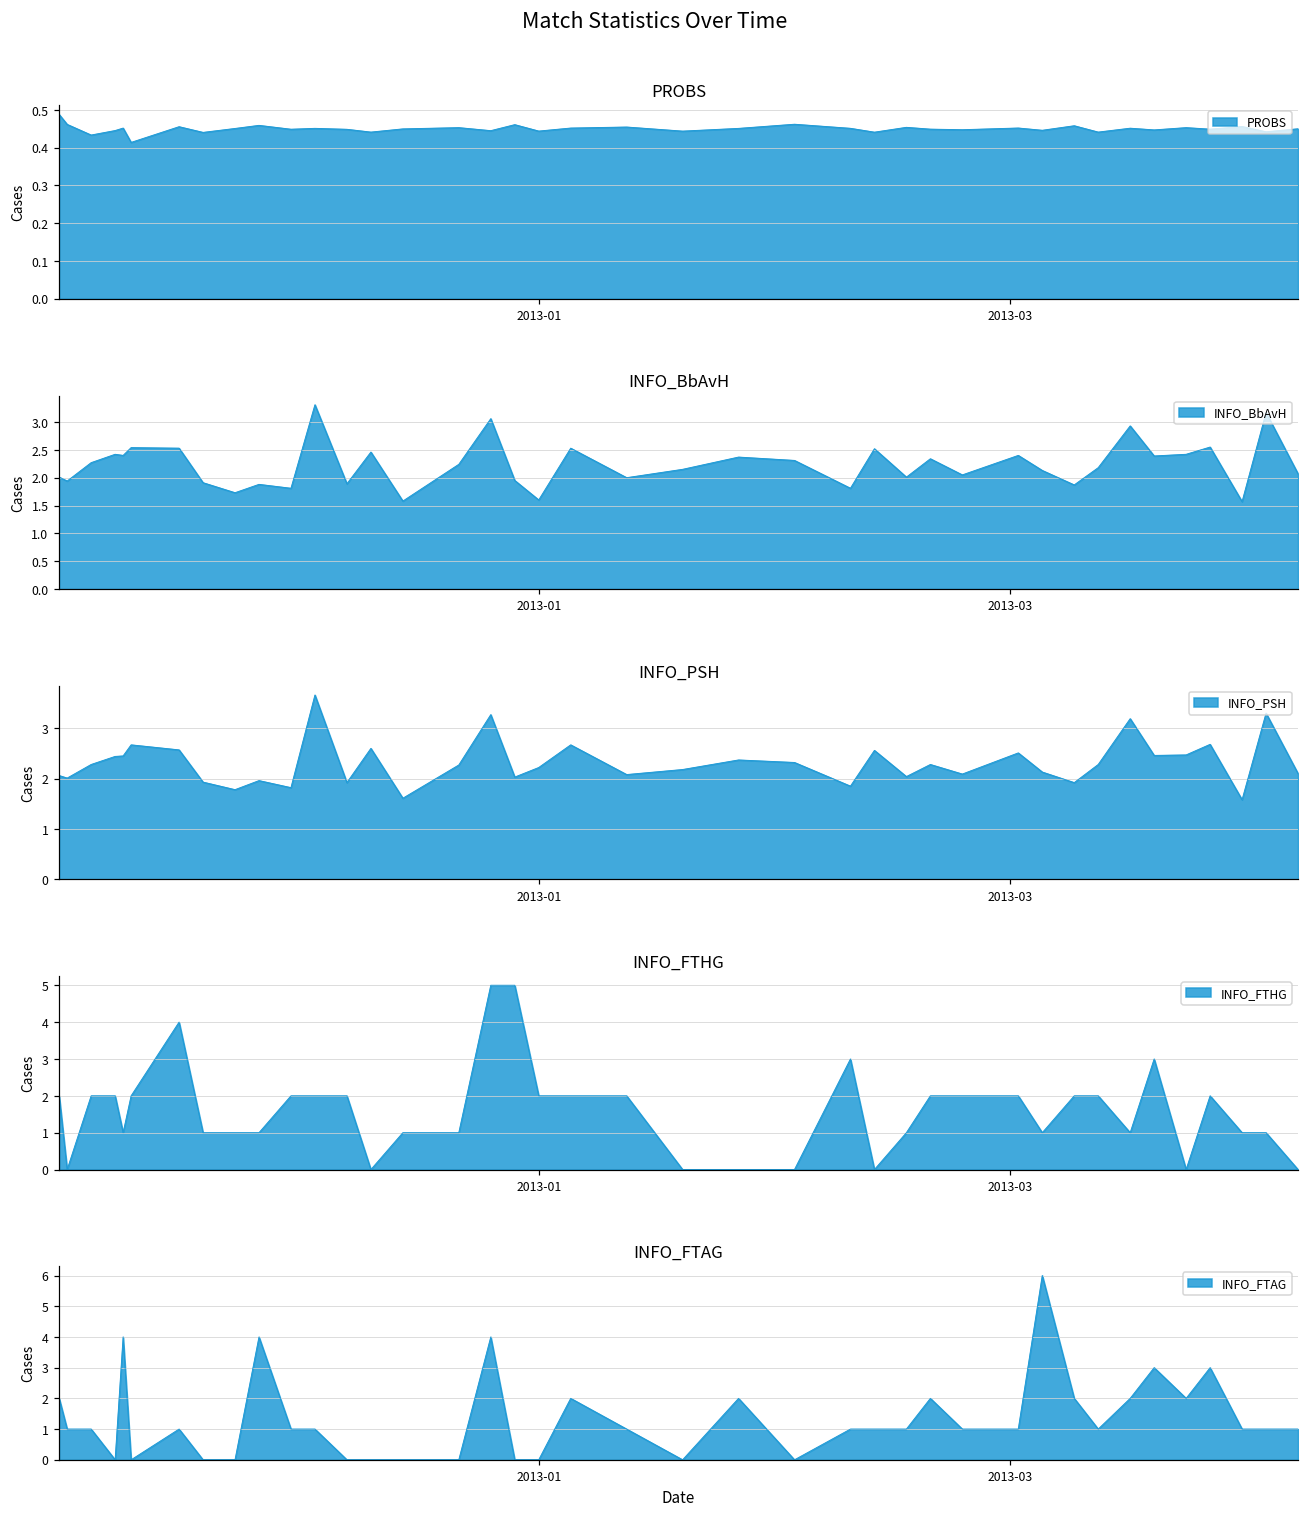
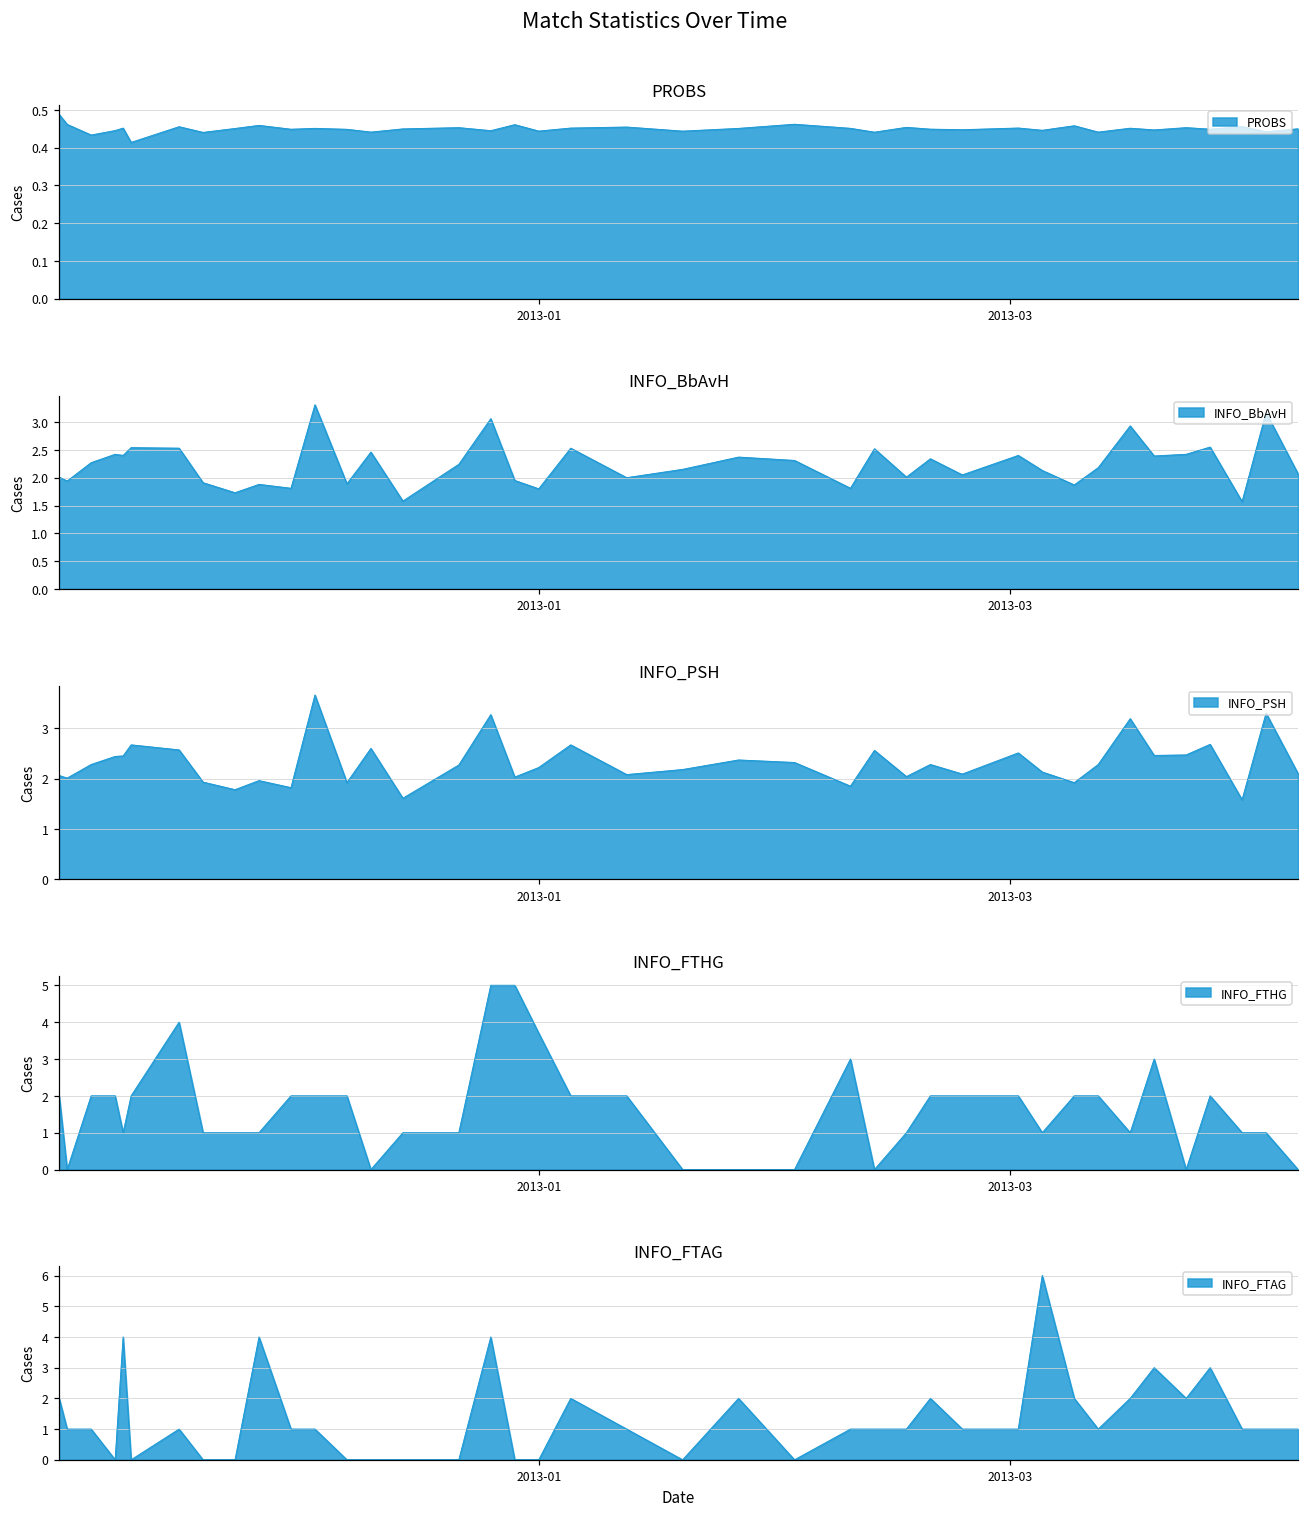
INFO_BbAvH, 2013-01: 1.6 -> 1.8
INFO_FTHG, 2013-01: 2.0 -> 3.7
